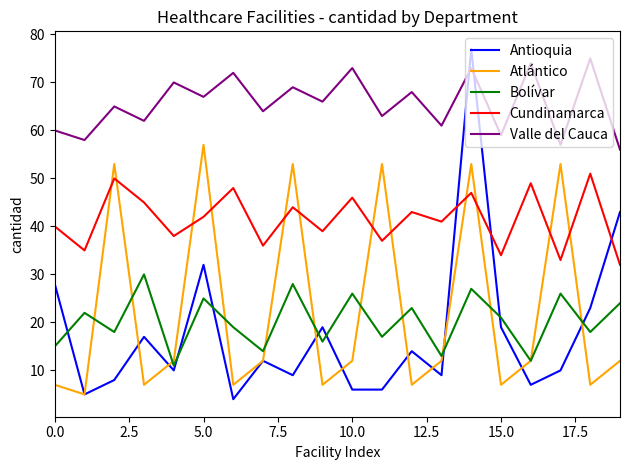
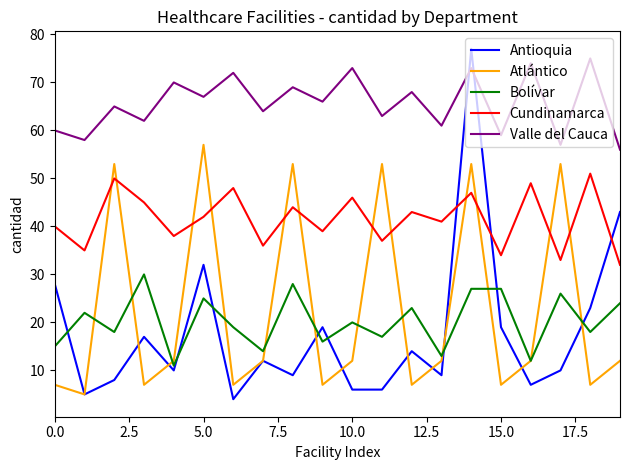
Bolívar, 10.0: 26 -> 20
Bolívar, 15.0: 21 -> 27
